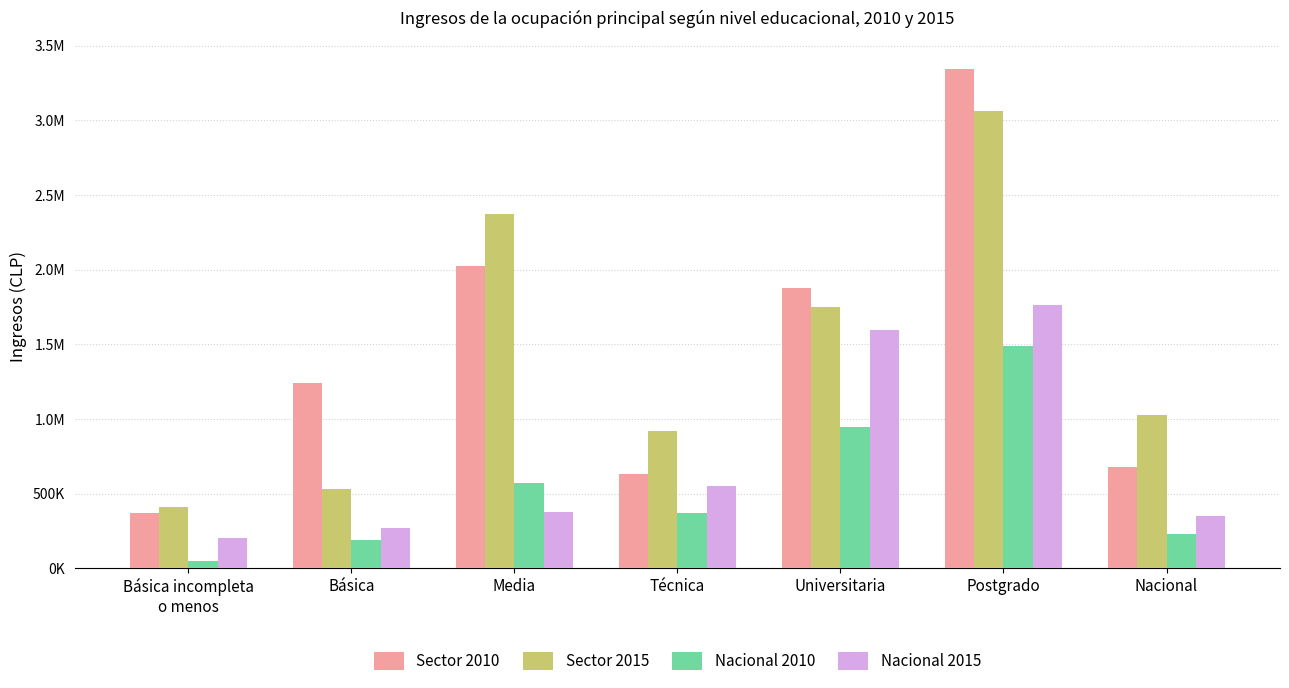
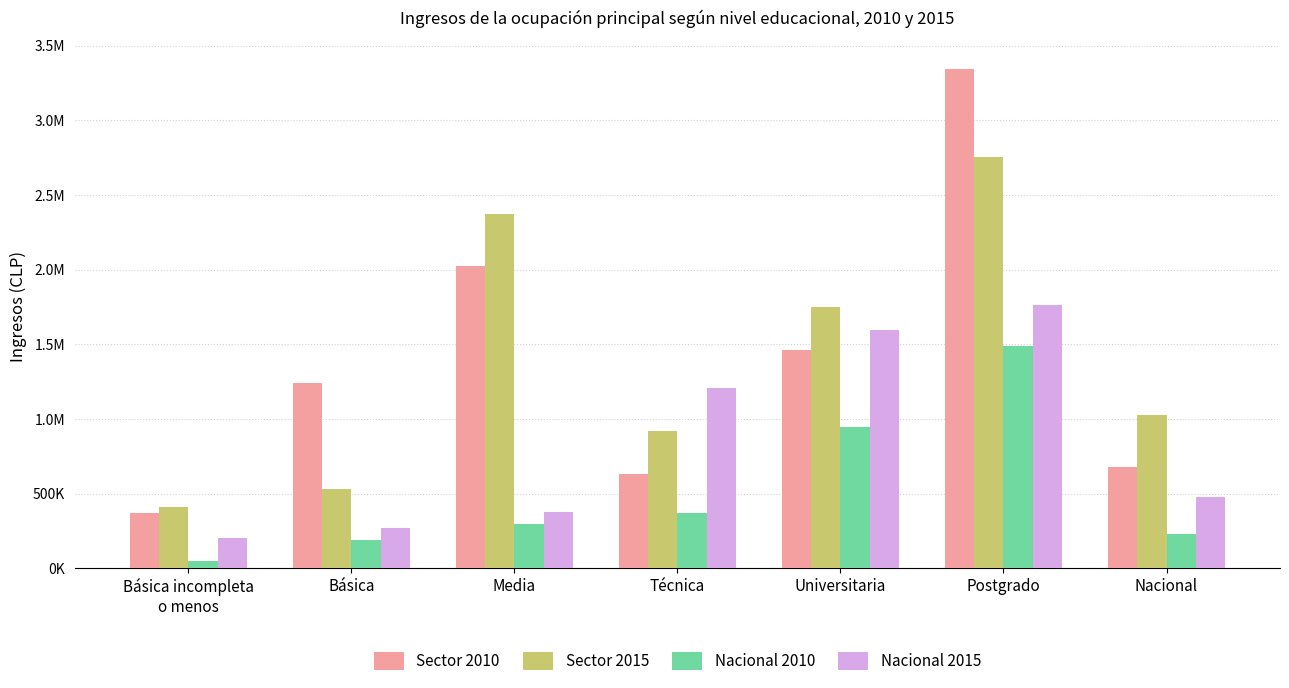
Nacional 2010, Media: 570000 -> 290000
Nacional 2015, Técnica: 550000 -> 1210000
Sector 2010, Universitaria: 1880000 -> 1460000
Sector 2015, Postgrado: 3060000 -> 2760000
Nacional 2015, Nacional: 350000 -> 480000
